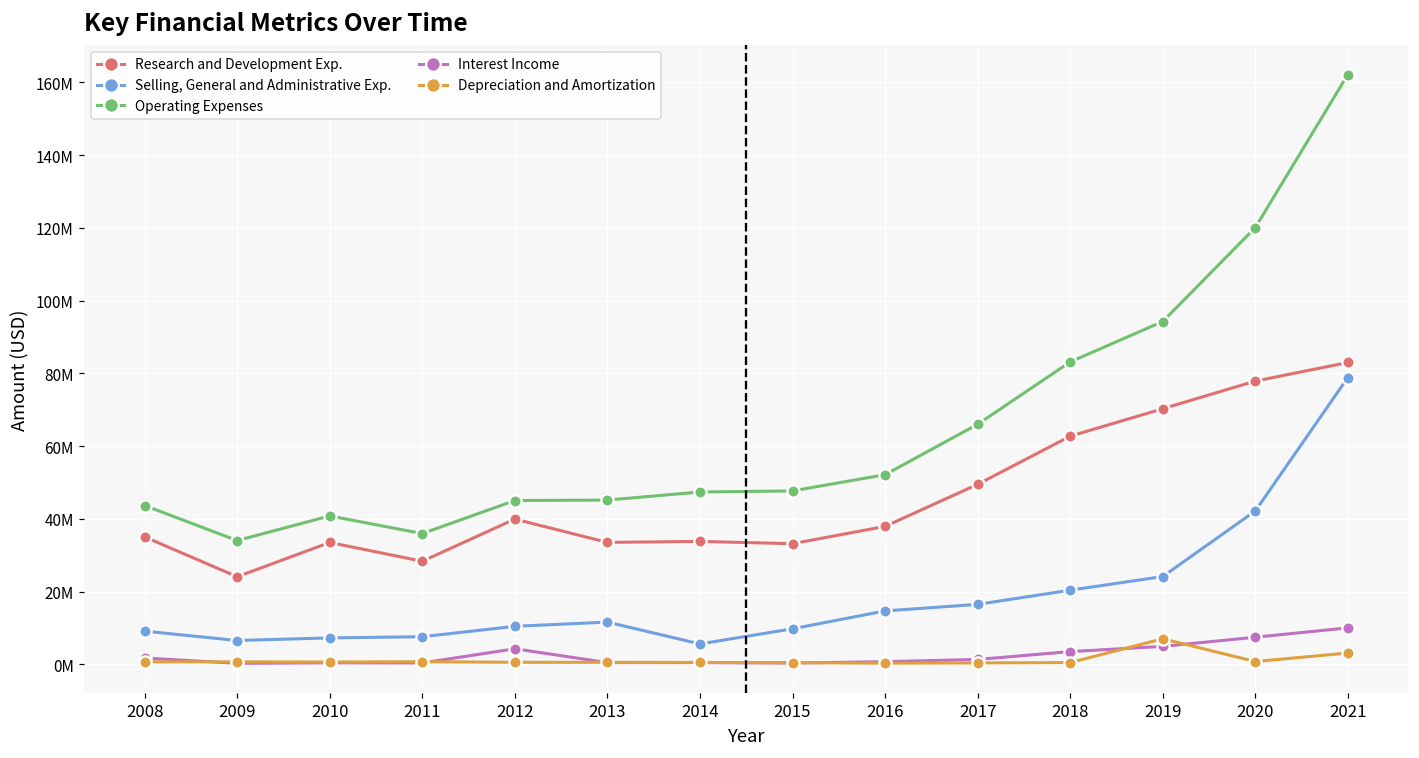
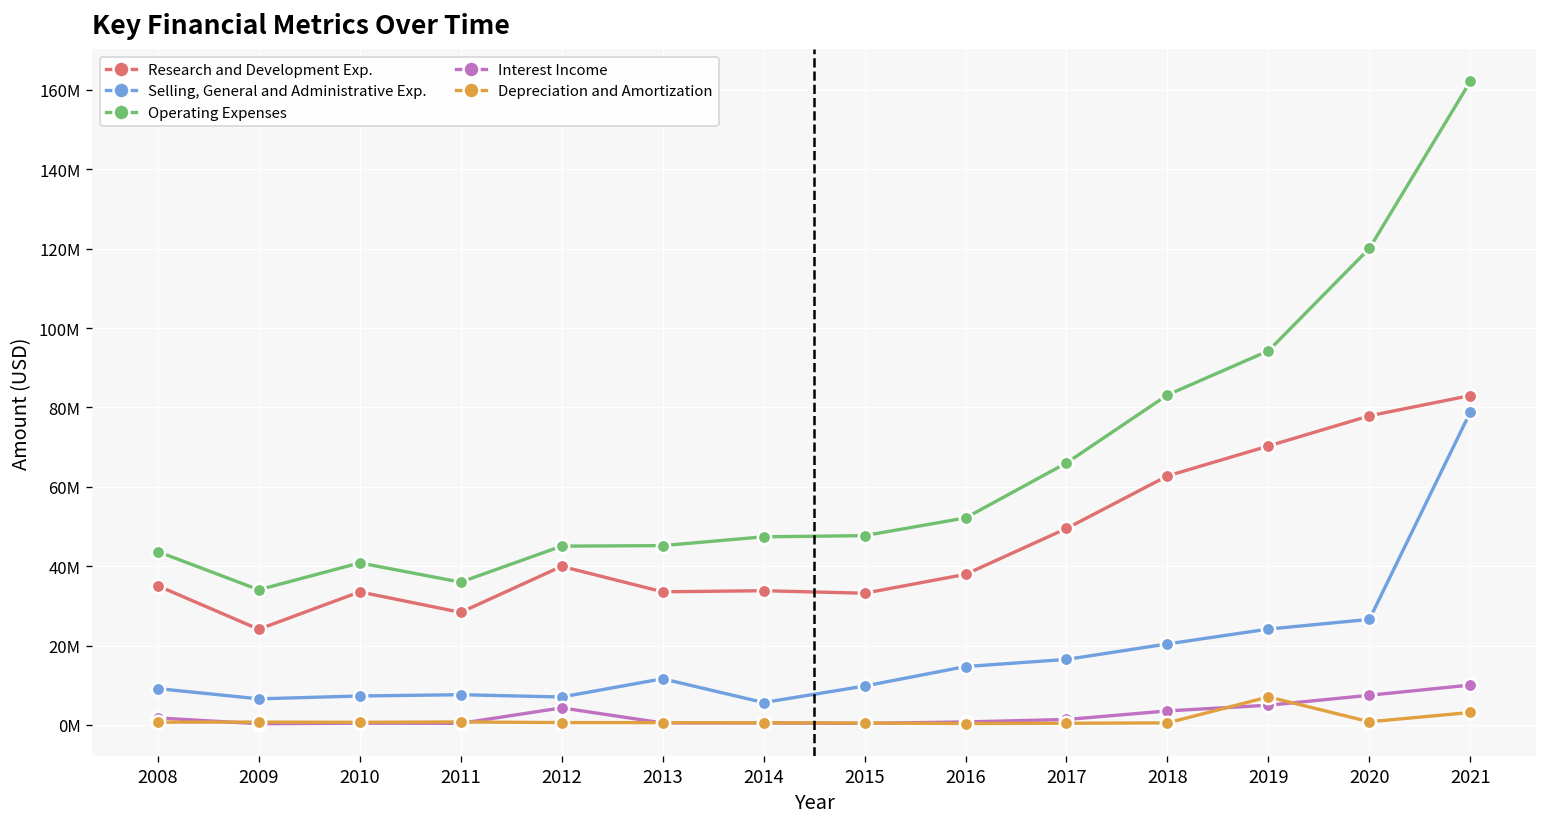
Selling, General and Administrative Exp., 2012: 10000000 -> 7000000
Selling, General and Administrative Exp., 2020: 42000000 -> 27000000
